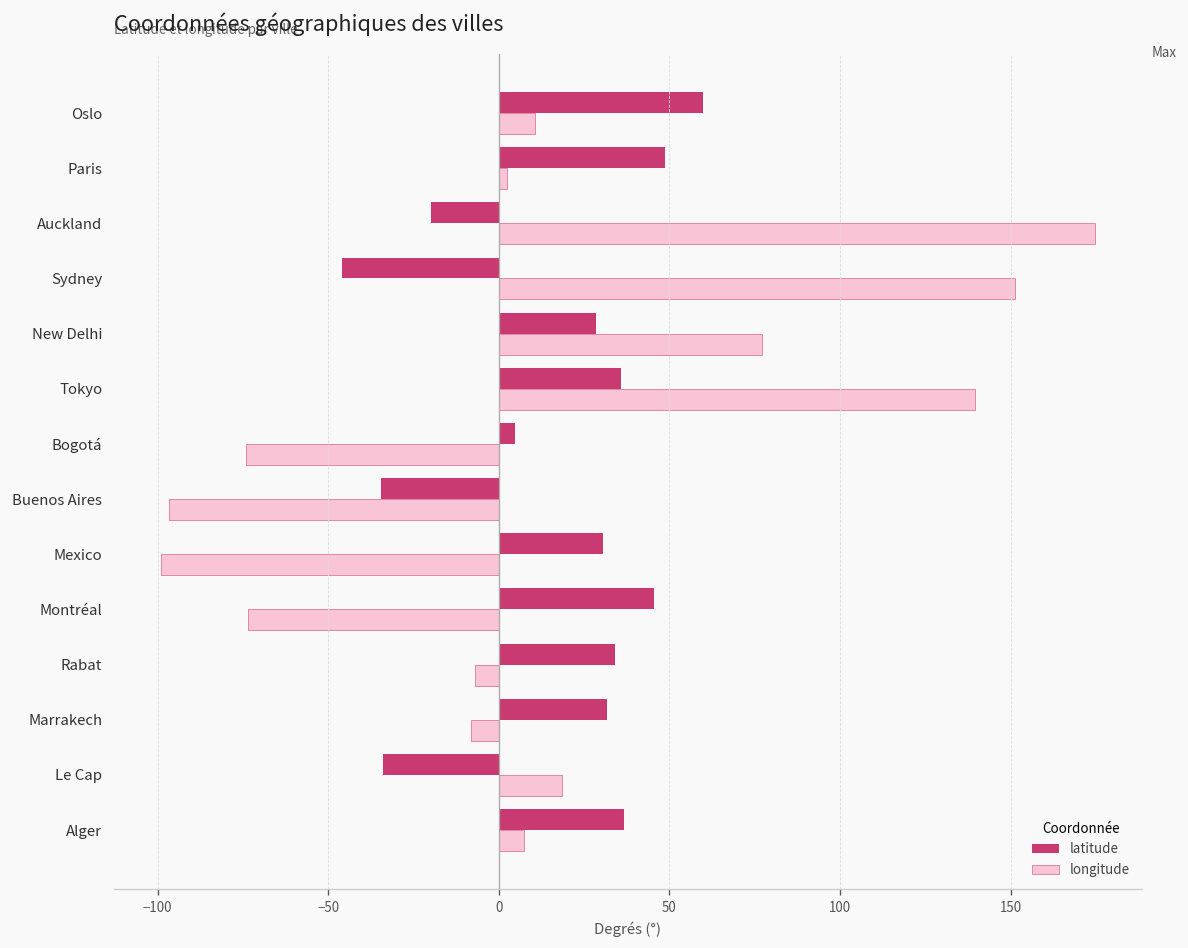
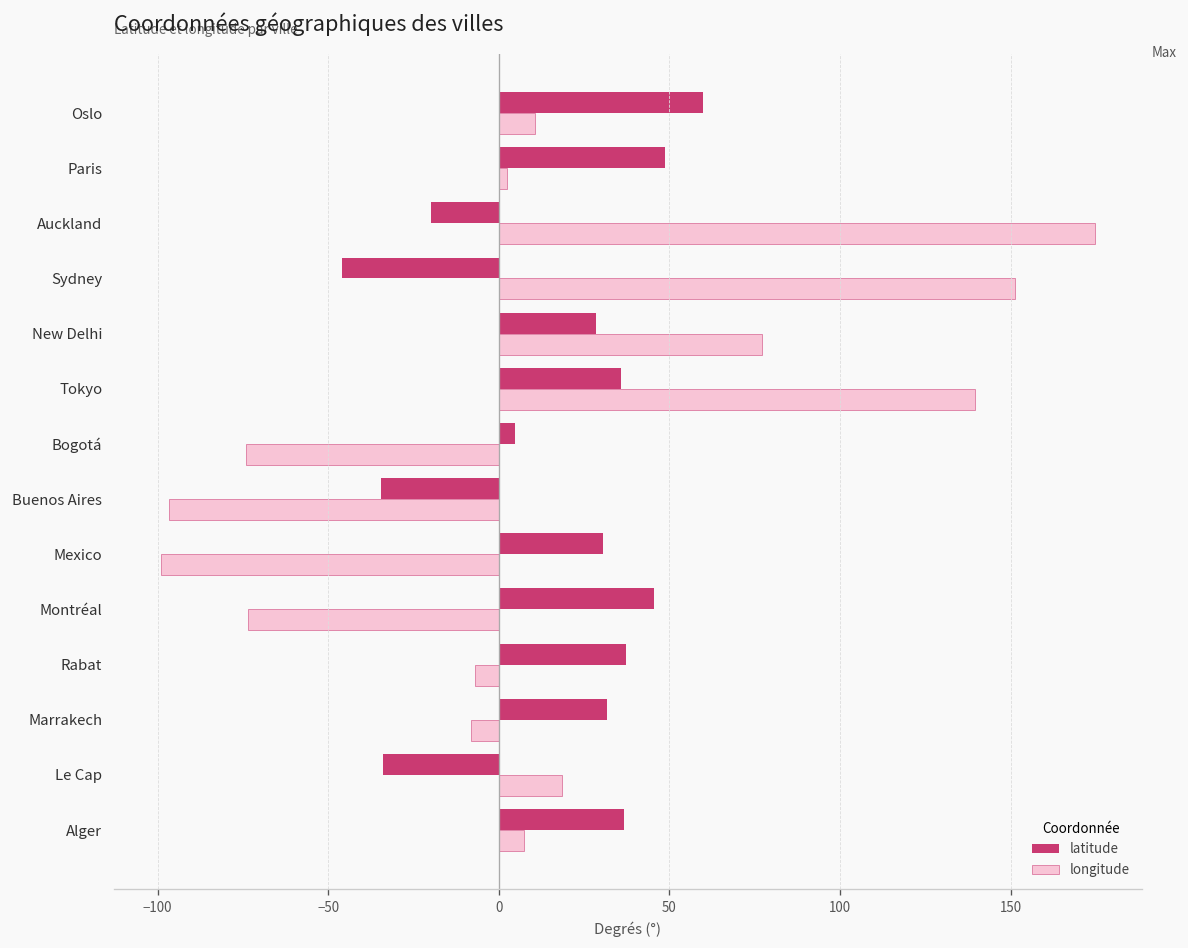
latitude, Rabat: 34 -> 37
